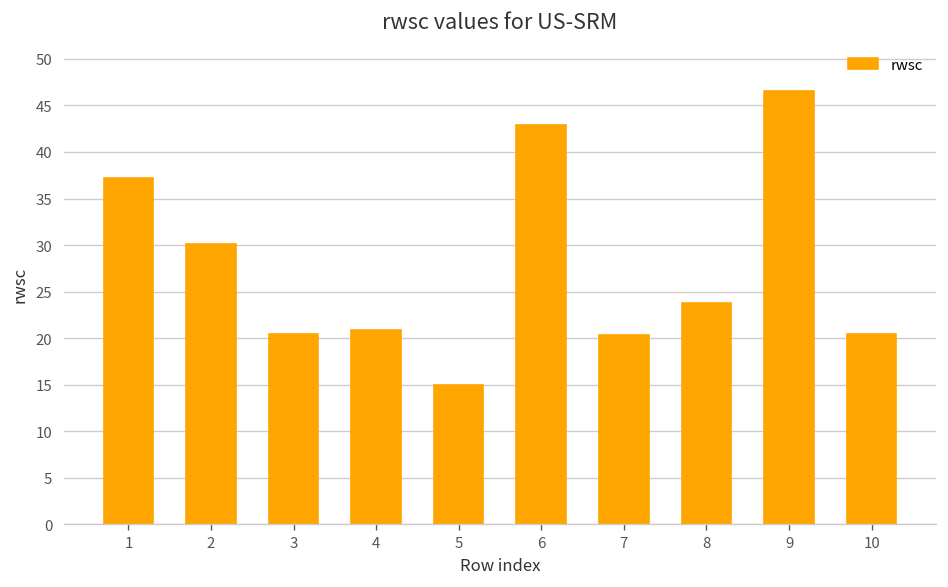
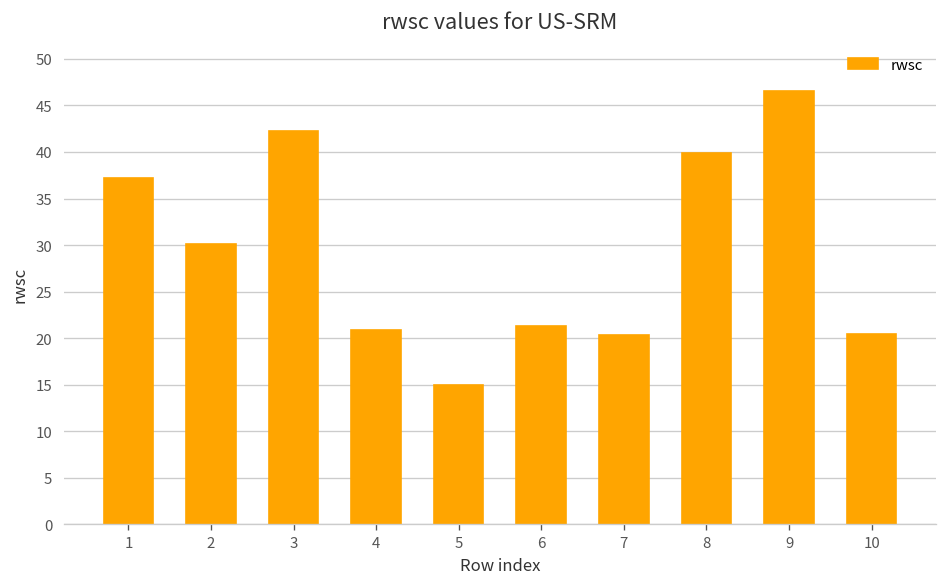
3: 20 -> 42
6: 43 -> 21
8: 24 -> 40
